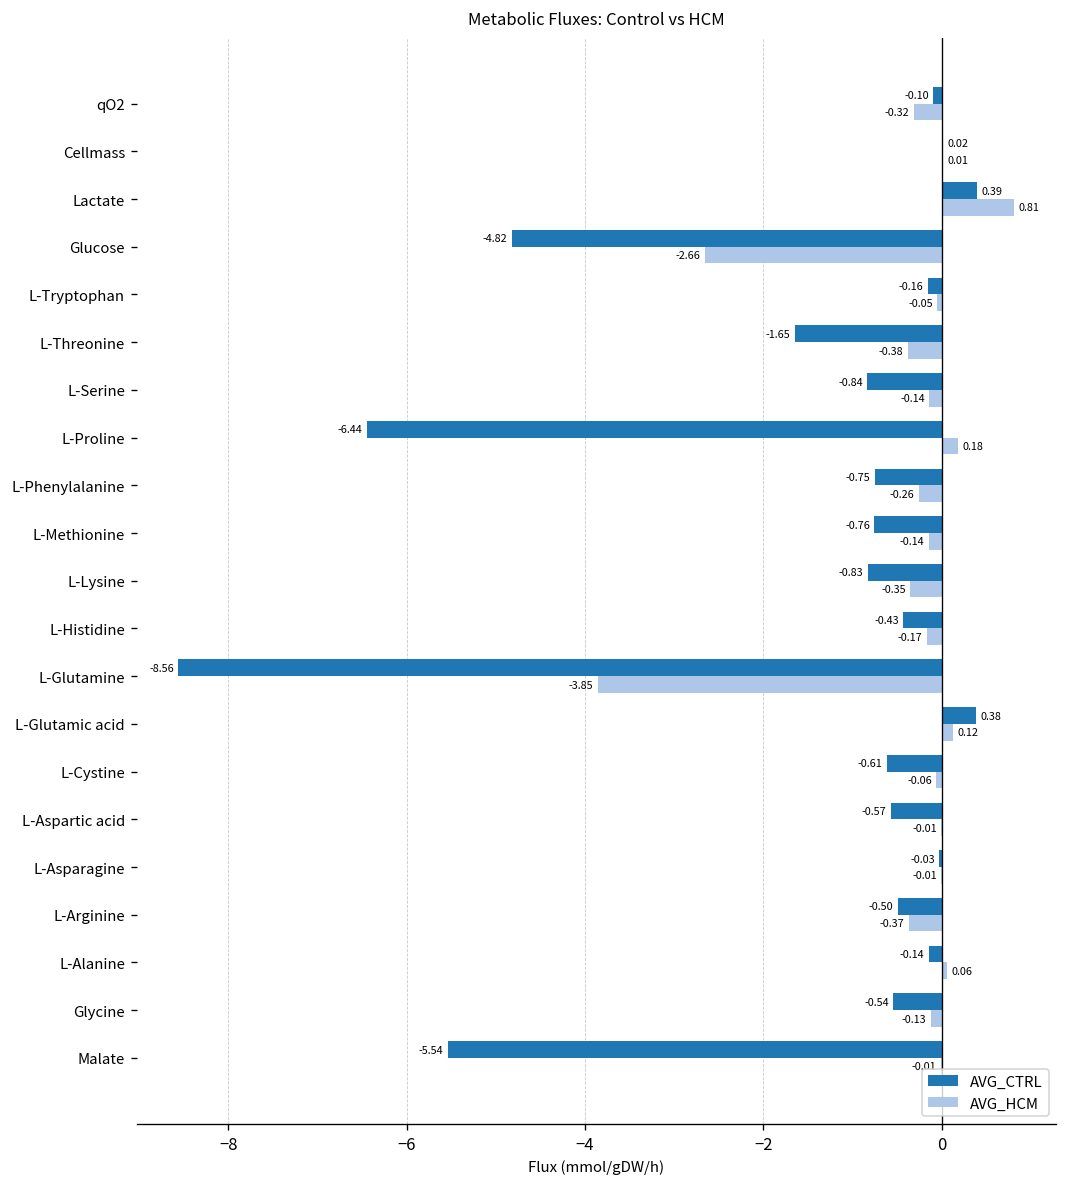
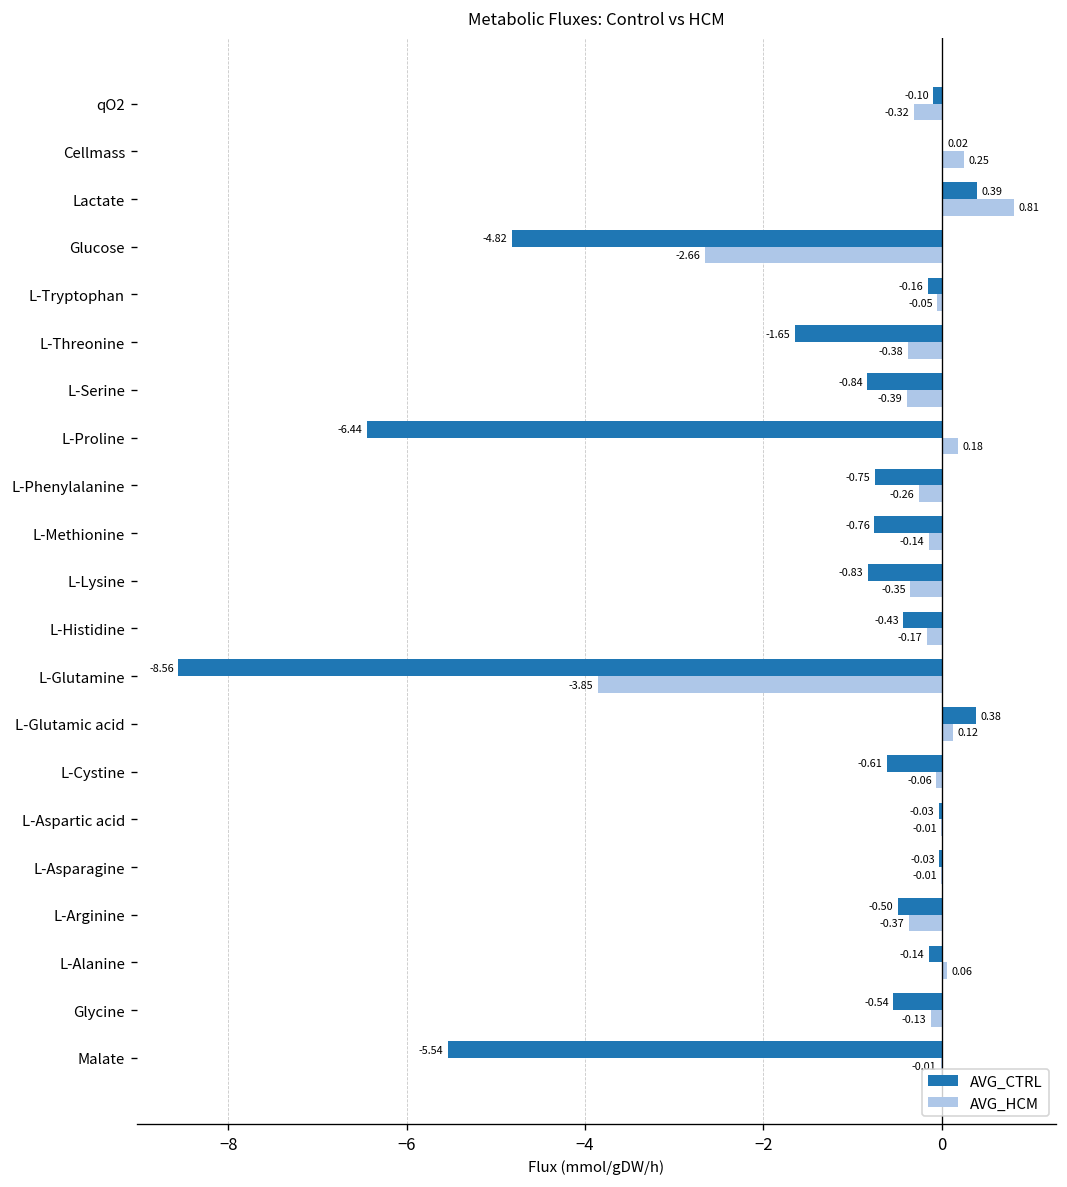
AVG_HCM, Cellmass: 0.01 -> 0.25
AVG_HCM, L-Serine: -0.14 -> -0.39
AVG_CTRL, L-Aspartic acid: -0.57 -> -0.03
